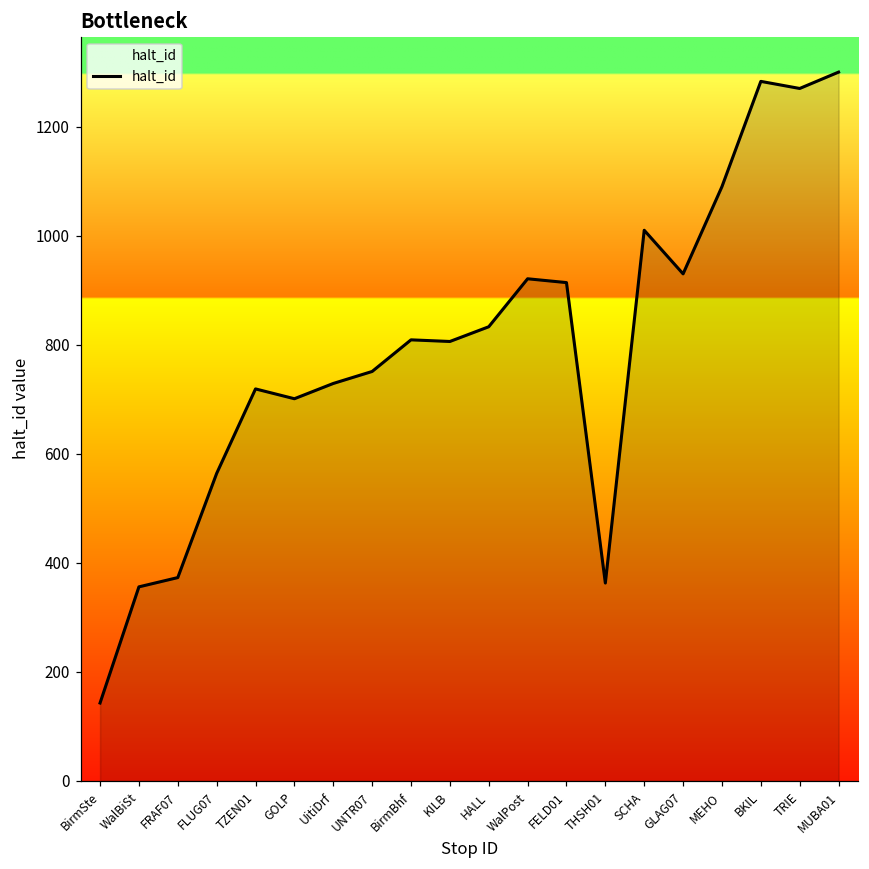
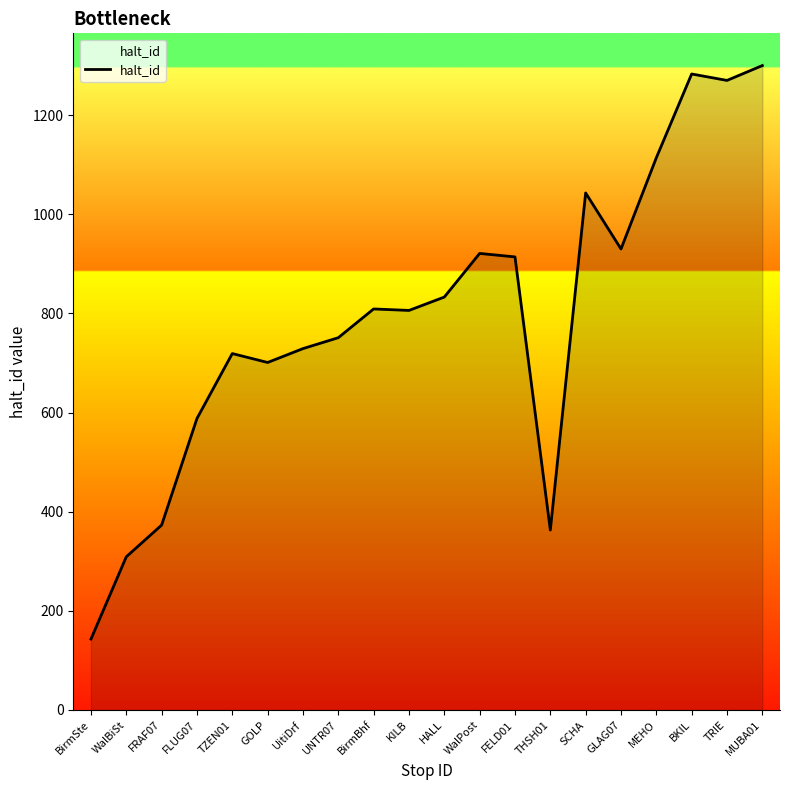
WalBiSt: 360 -> 310
FLUG07: 560 -> 590
SCHA: 1010 -> 1040
MEHO: 1090 -> 1110
